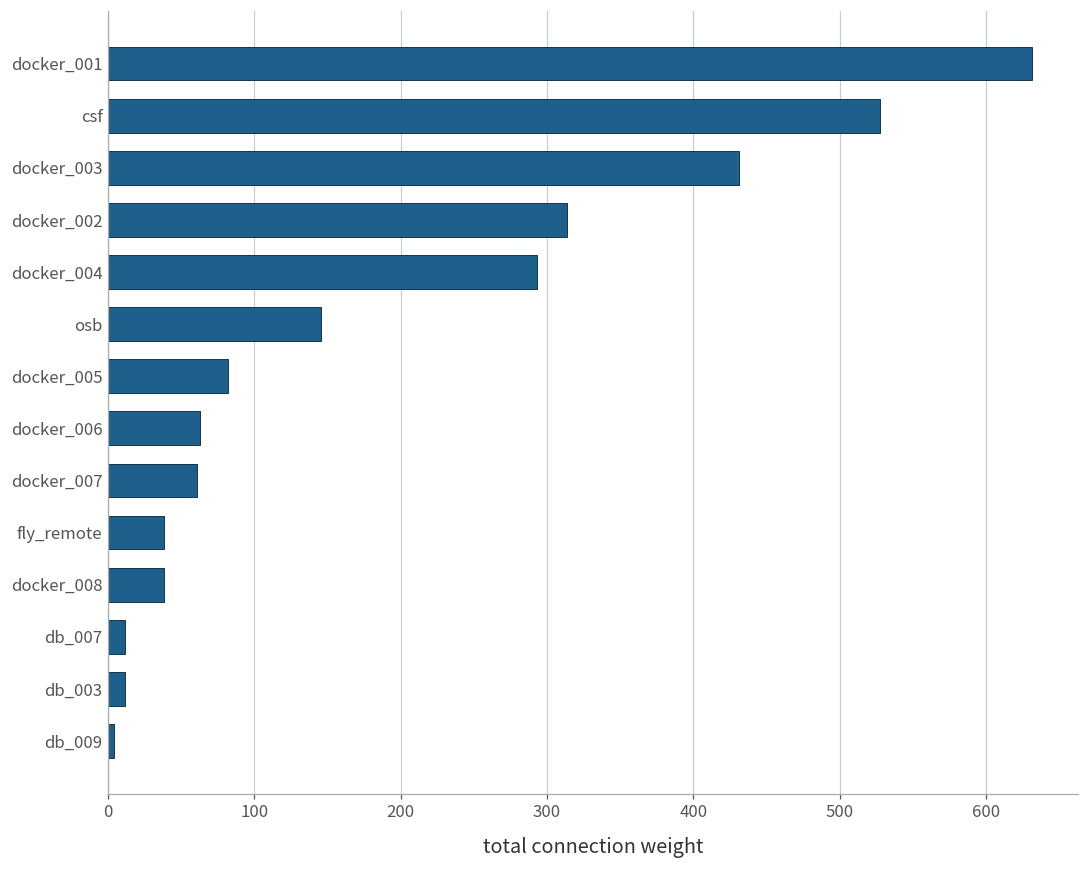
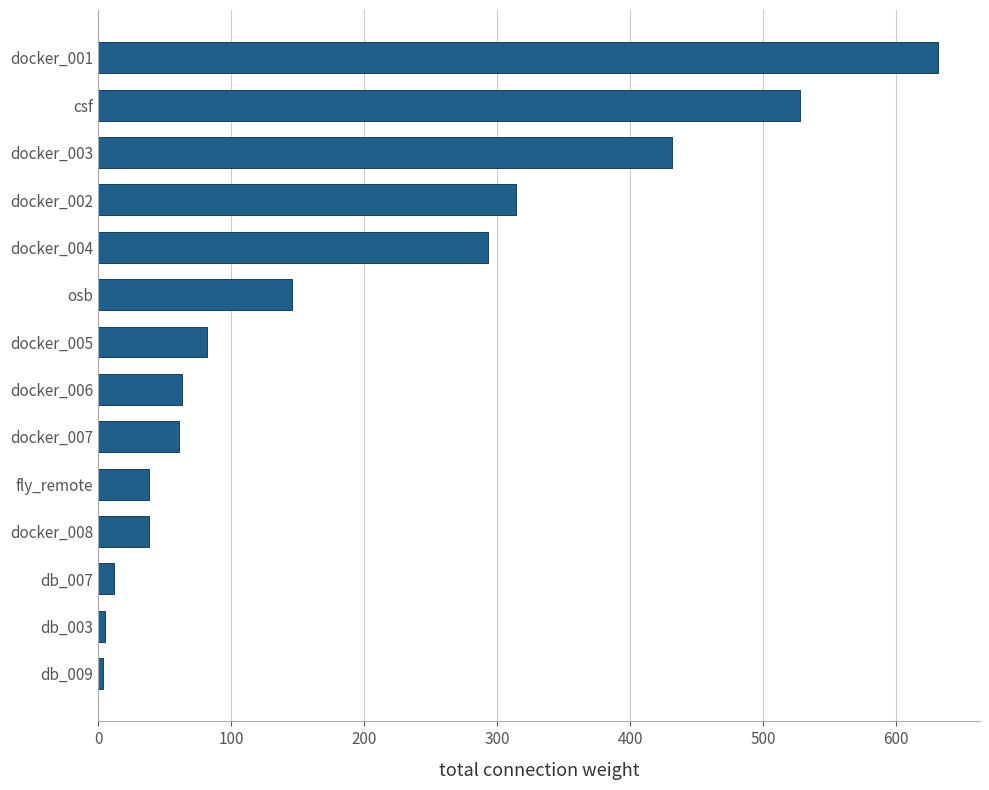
db_003: 12 -> 5
